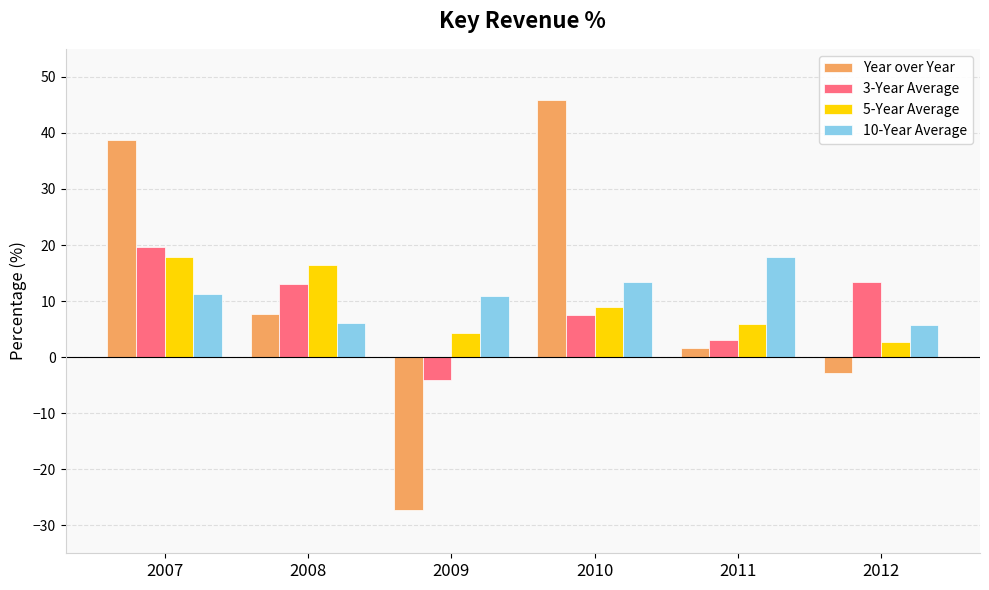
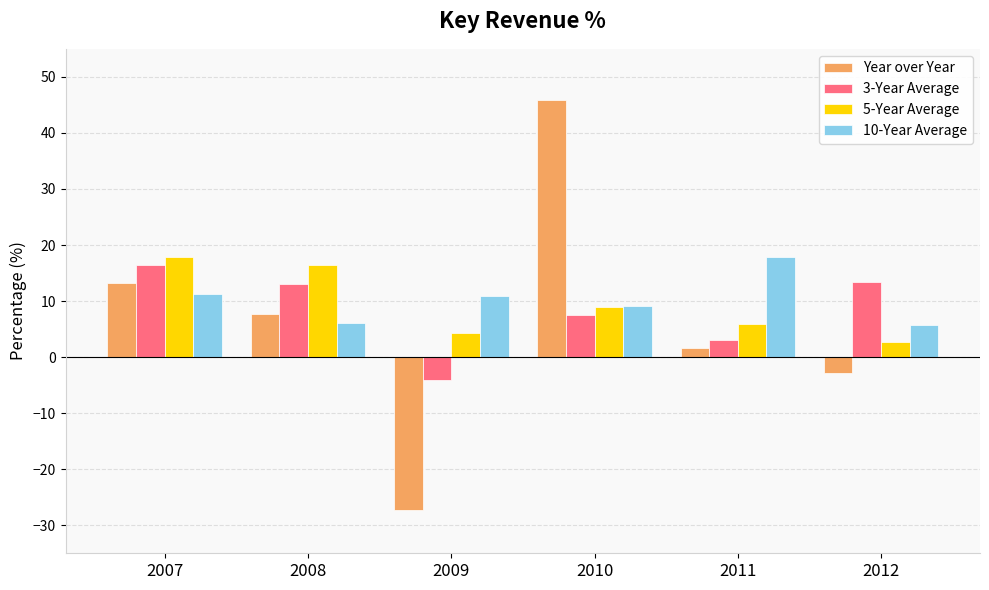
Year over Year, 2007: 39 -> 13
3-Year Average, 2007: 20 -> 16
10-Year Average, 2010: 13 -> 9
